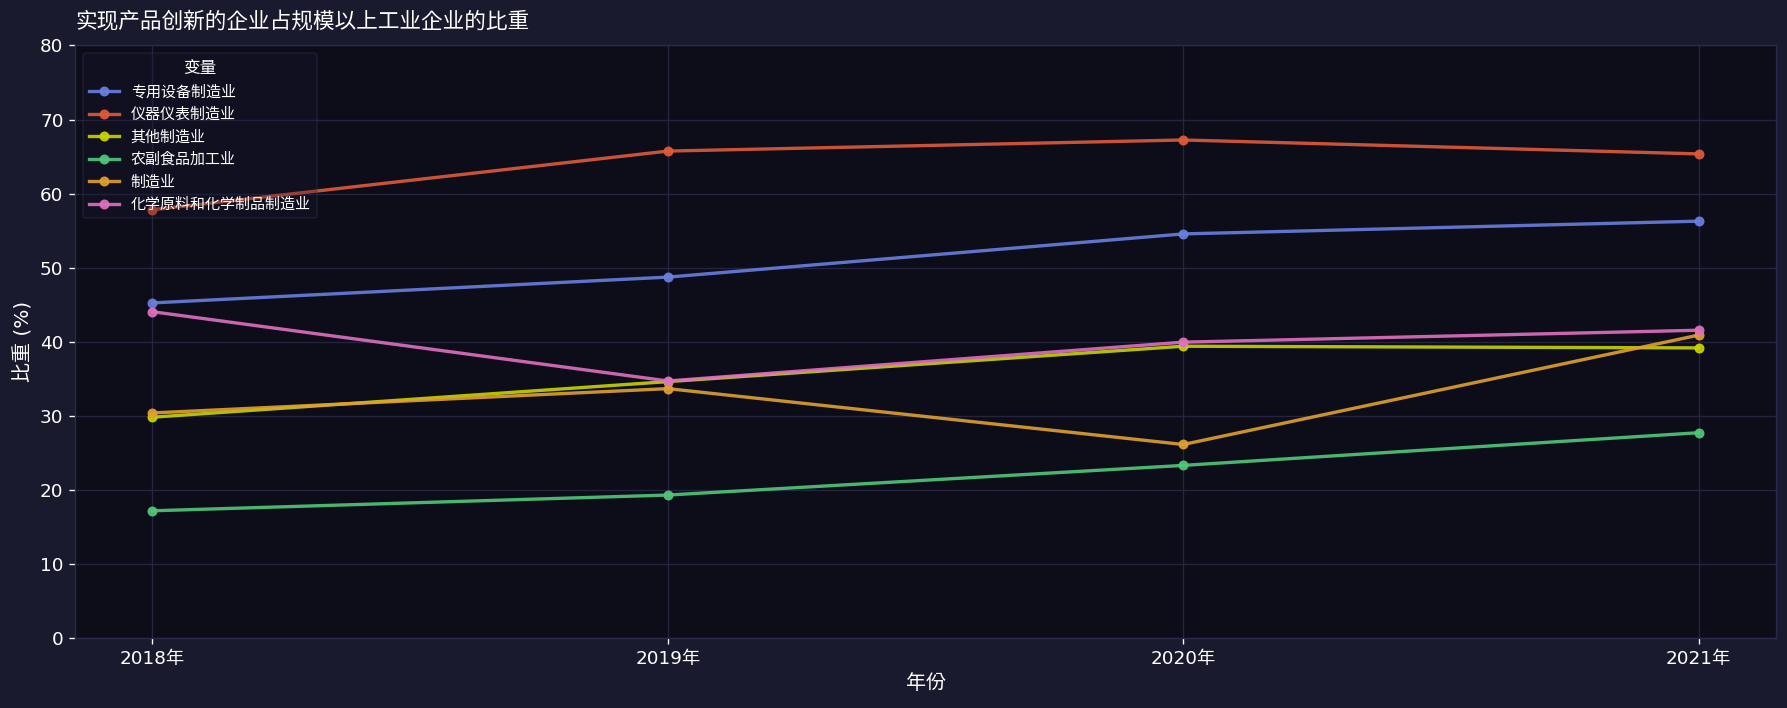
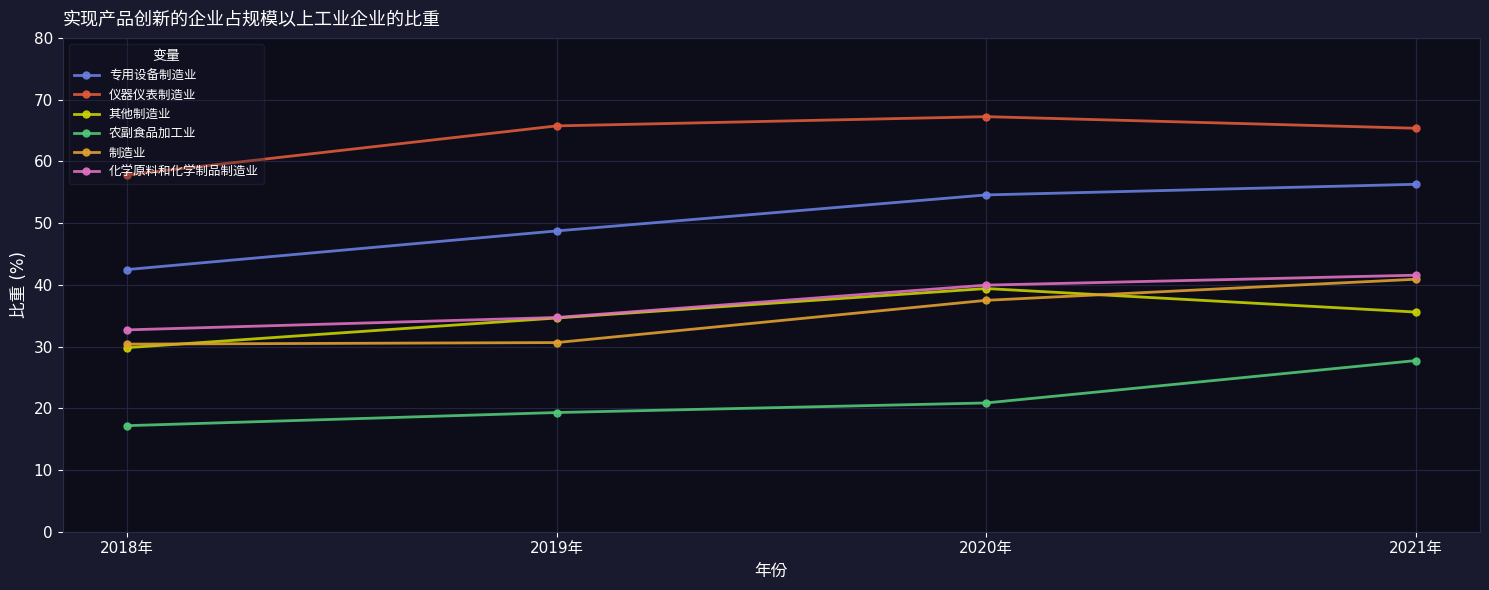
专用设备制造业, 2018年: 45 -> 42
化学原料和化学制品制造业, 2018年: 44 -> 33
制造业, 2019年: 34 -> 31
农副食品加工业, 2020年: 23 -> 21
制造业, 2020年: 26 -> 37
其他制造业, 2021年: 39 -> 36
